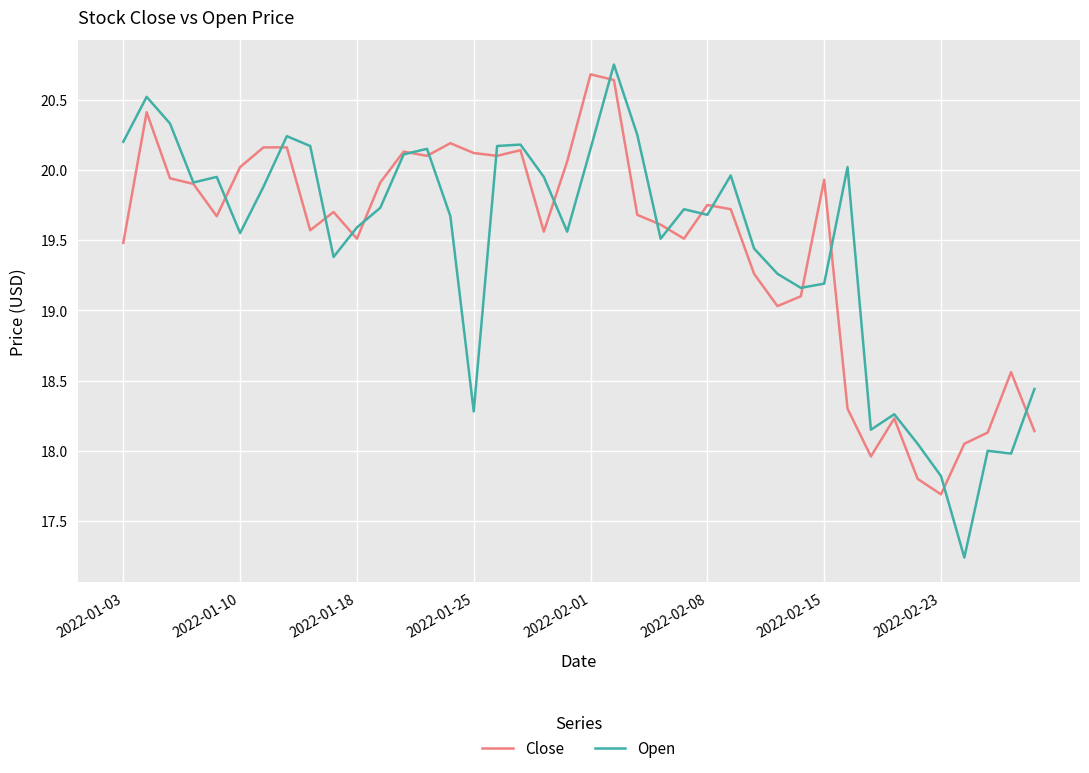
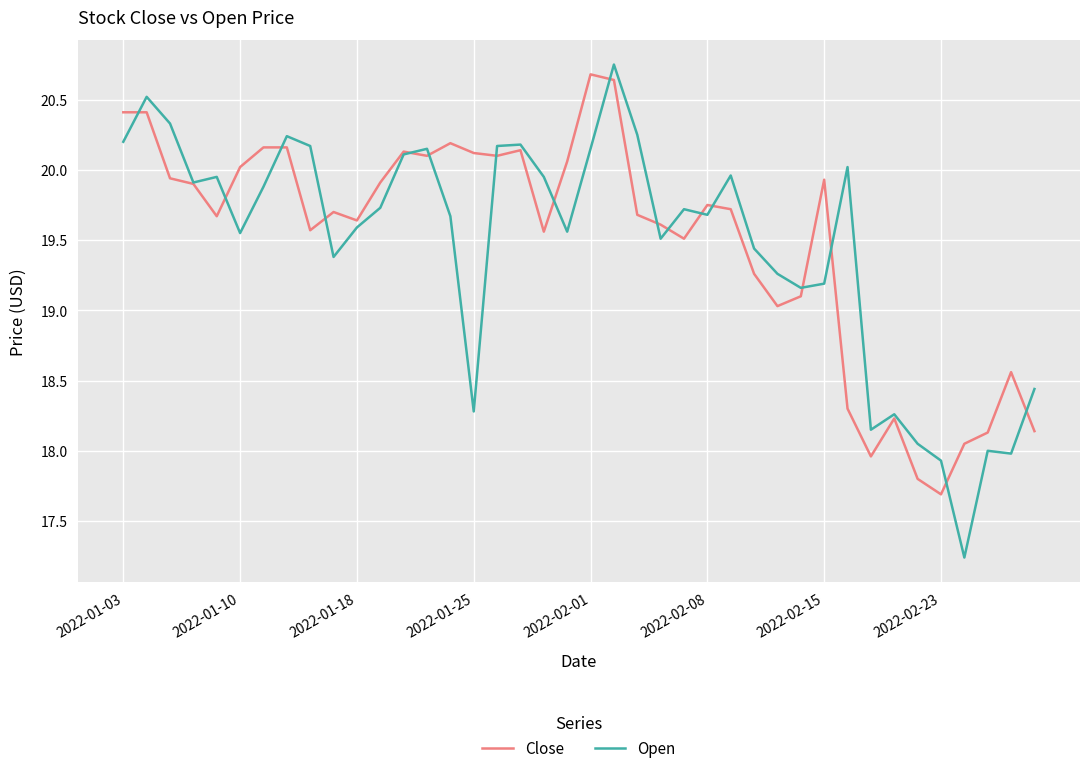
Close, 2022-01-03: 19.48 -> 20.41
Close, 2022-01-18: 19.51 -> 19.64
Open, 2022-02-23: 17.82 -> 17.93
